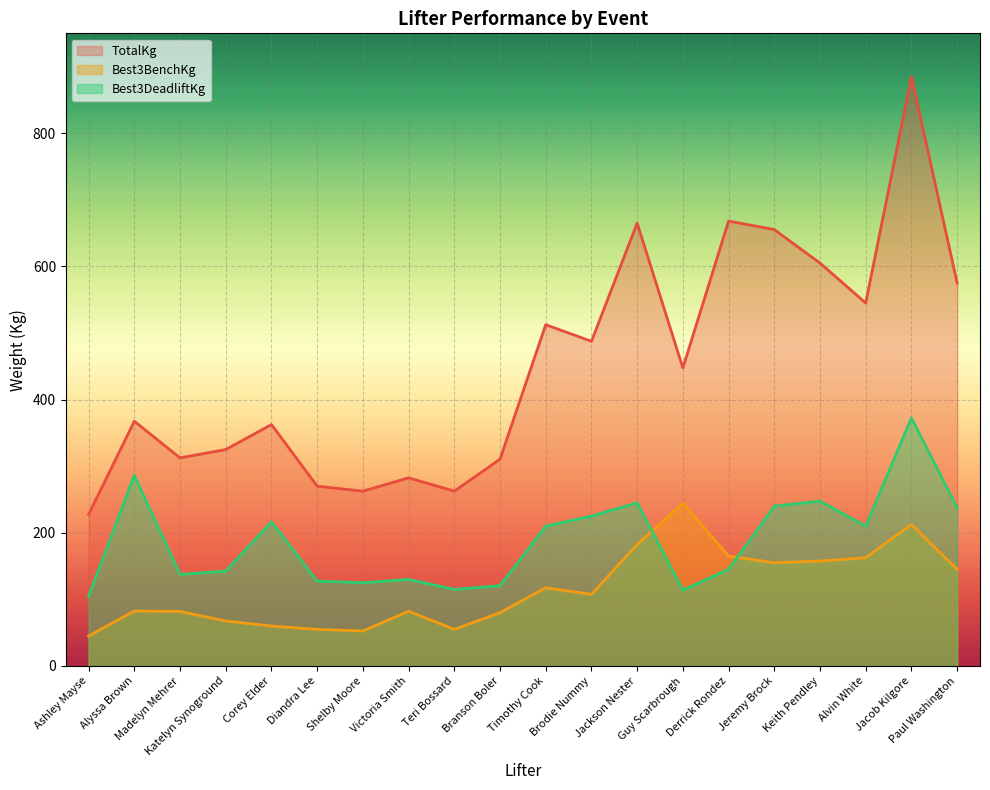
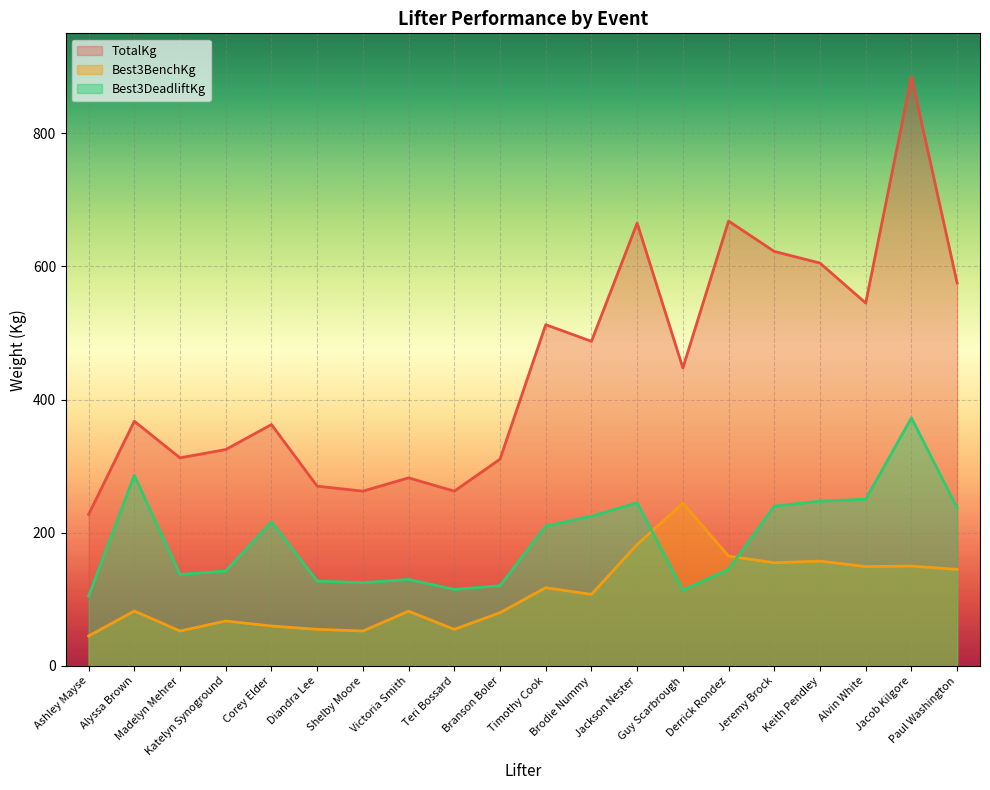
Best3BenchKg, Madelyn Mehrer: 80 -> 50
TotalKg, Jeremy Brock: 660 -> 620
Best3BenchKg, Alvin White: 160 -> 150
Best3DeadliftKg, Alvin White: 210 -> 250
Best3BenchKg, Jacob Kilgore: 210 -> 150
